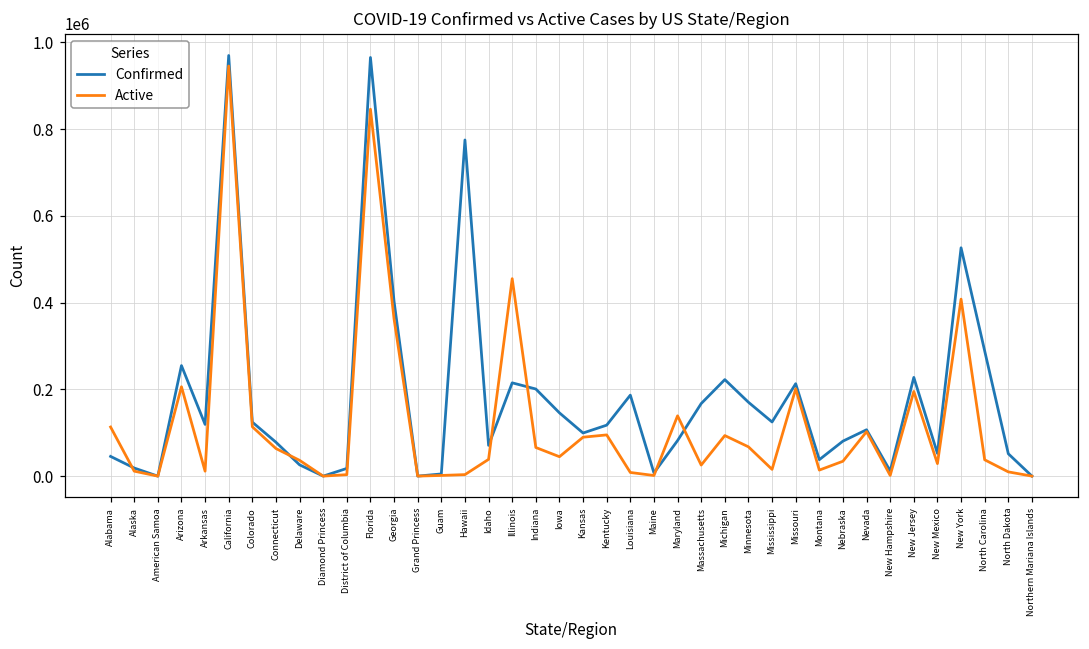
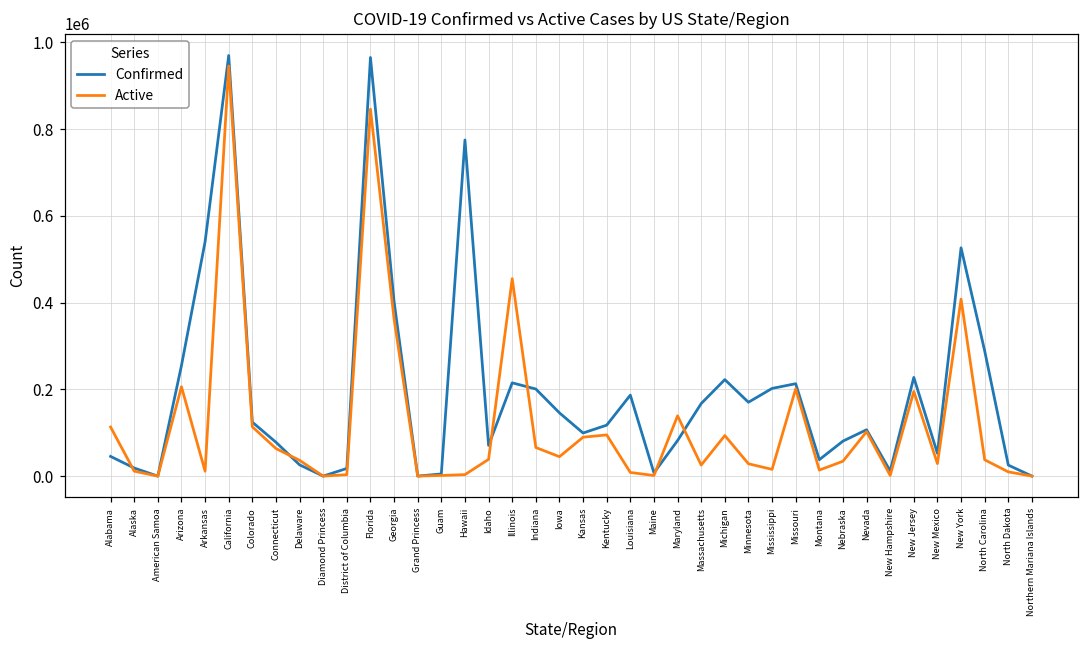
Confirmed, Arkansas: 120000 -> 540000
Active, Minnesota: 70000 -> 30000
Confirmed, Mississippi: 120000 -> 200000
Confirmed, North Dakota: 50000 -> 30000
